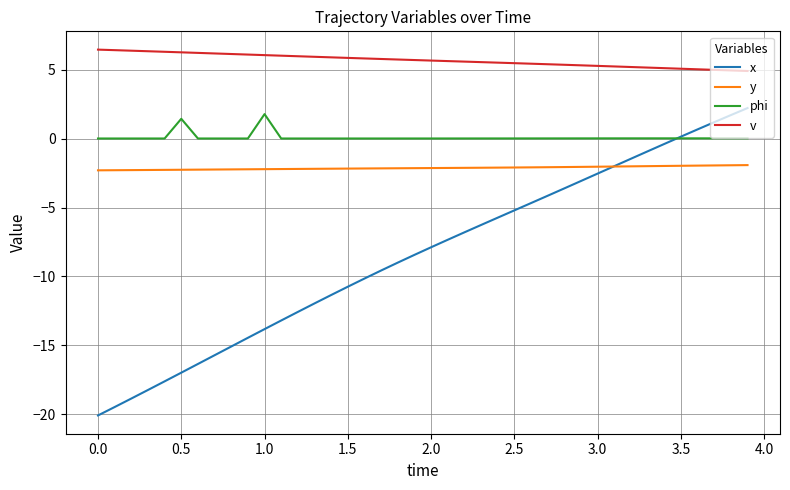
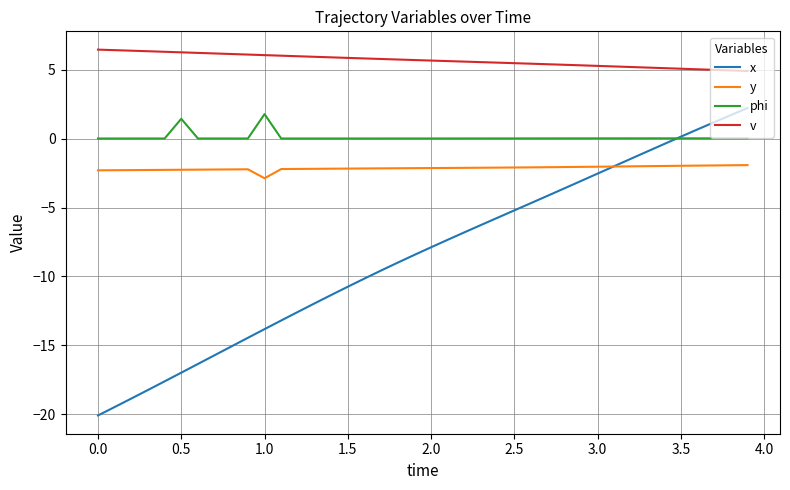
y, 1.0: -2.2 -> -2.9
